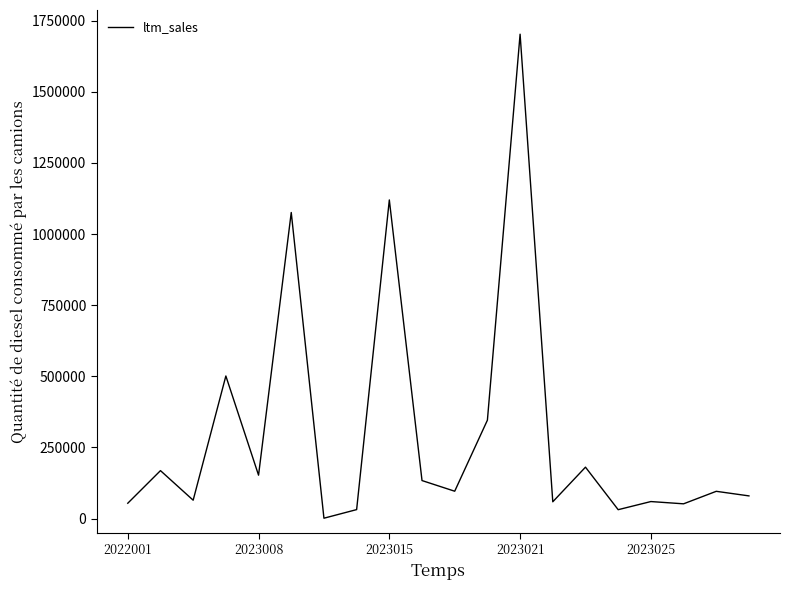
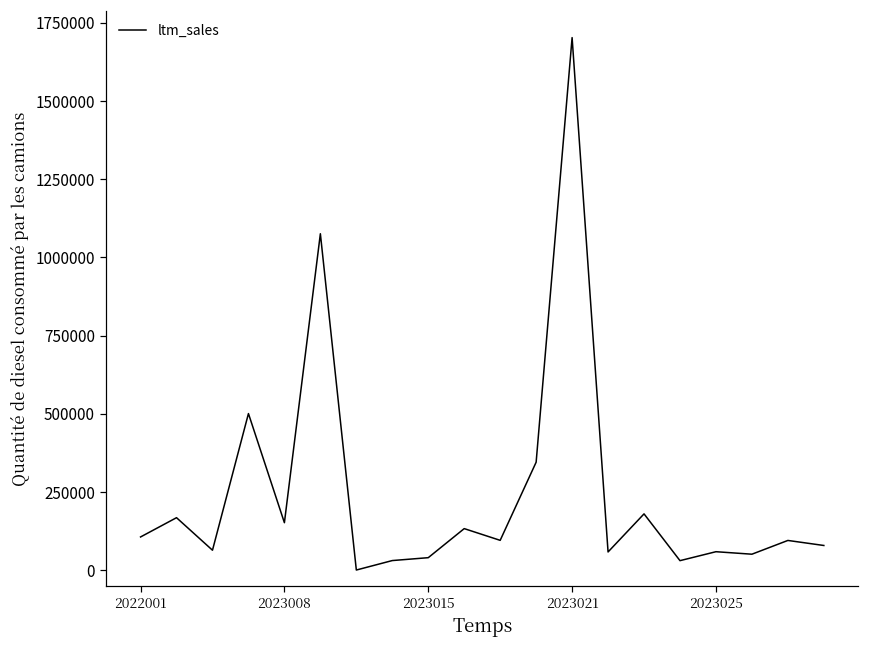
2022001: 50000 -> 110000
2023015: 1120000 -> 40000
